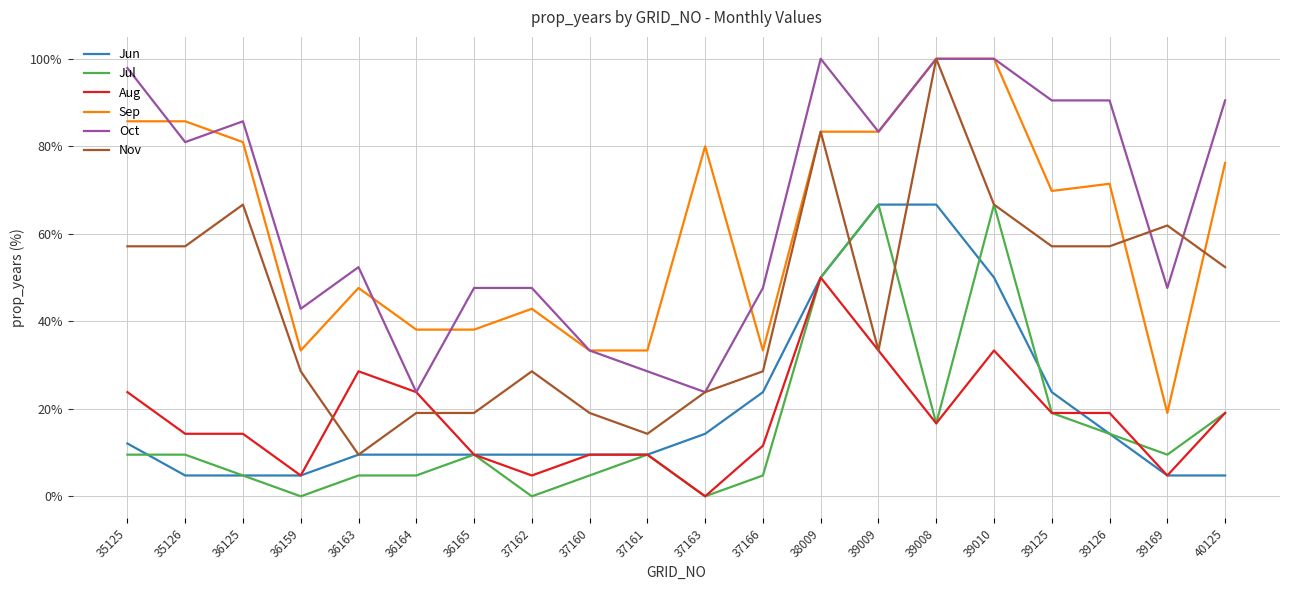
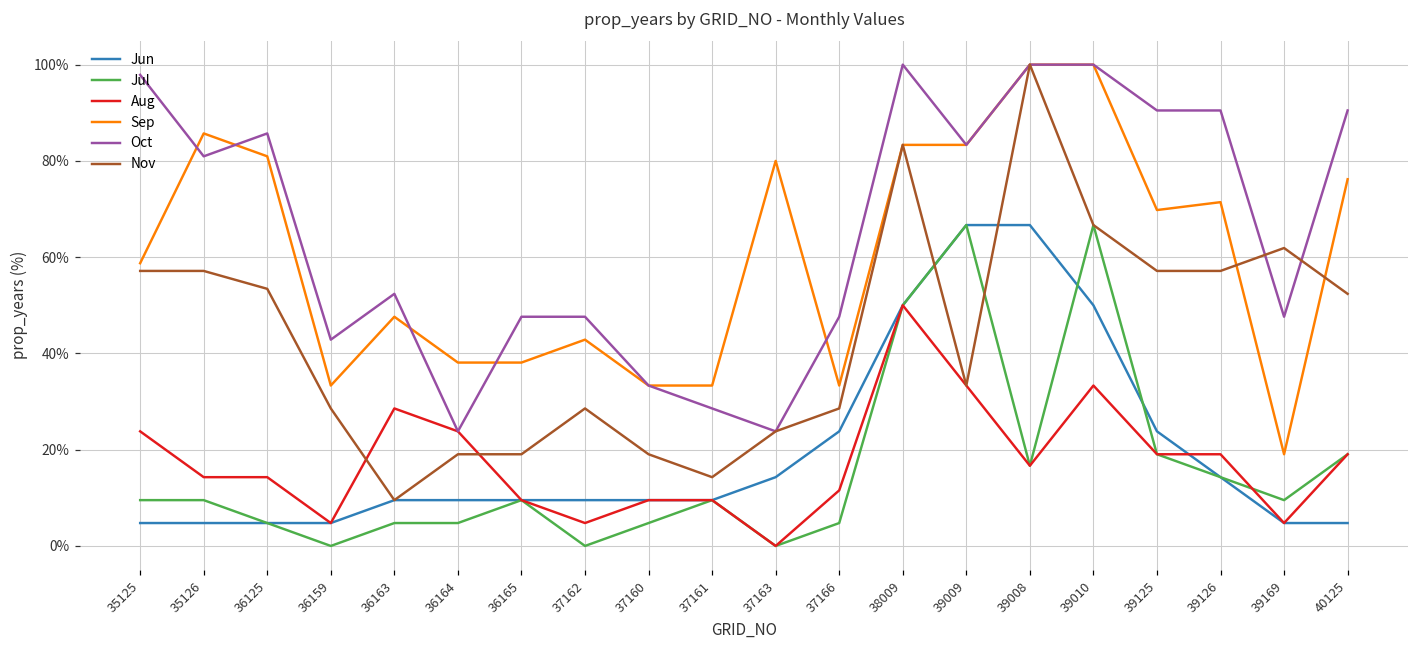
Jun, 35125: 12% -> 5%
Sep, 35125: 86% -> 59%
Nov, 36125: 67% -> 53%
